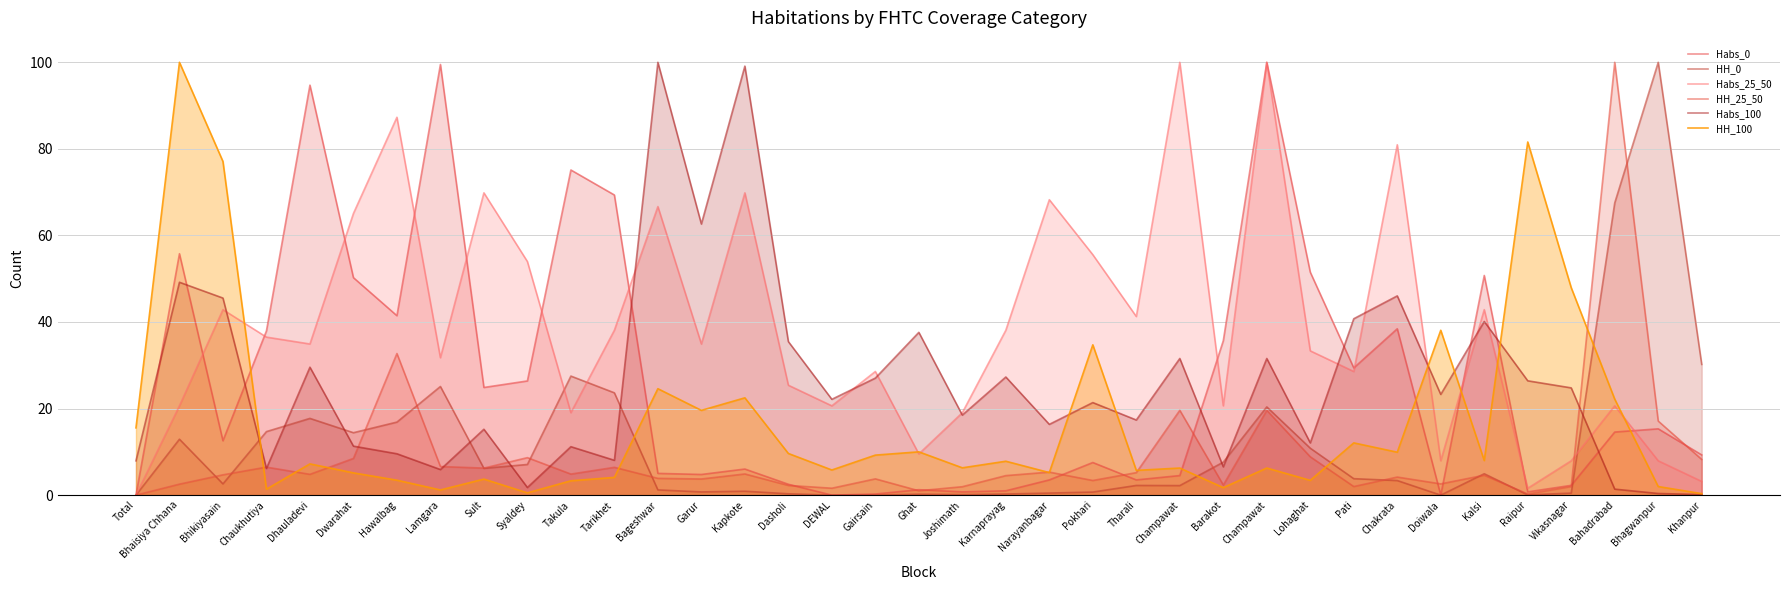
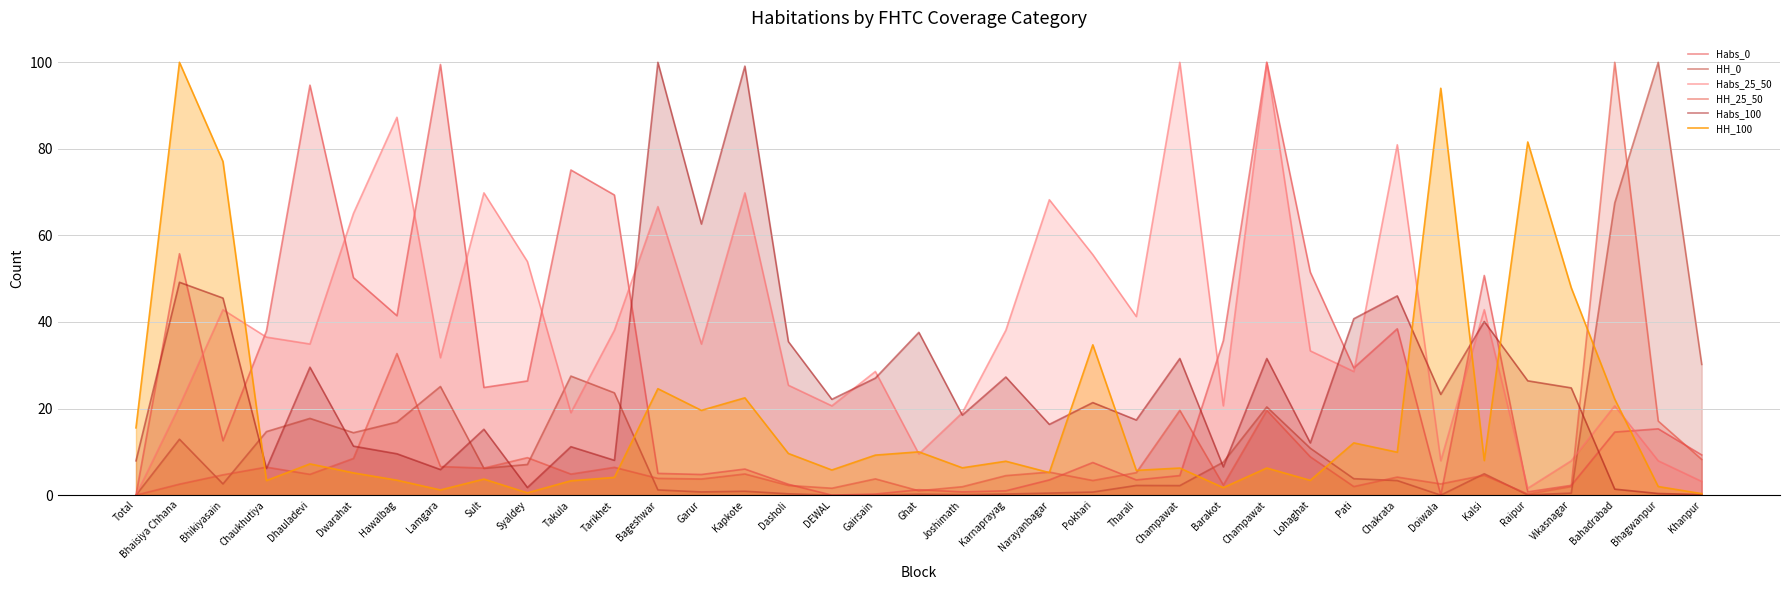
HH_100, Chaukhutiya: 1 -> 3
HH_100, Doiwala: 38 -> 94
